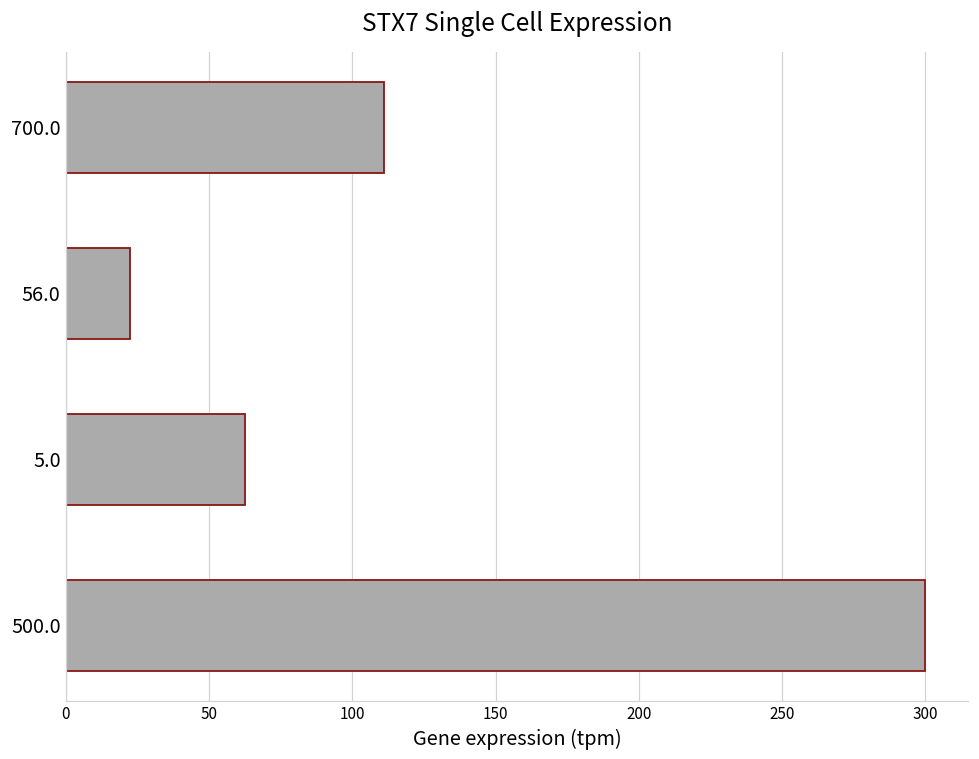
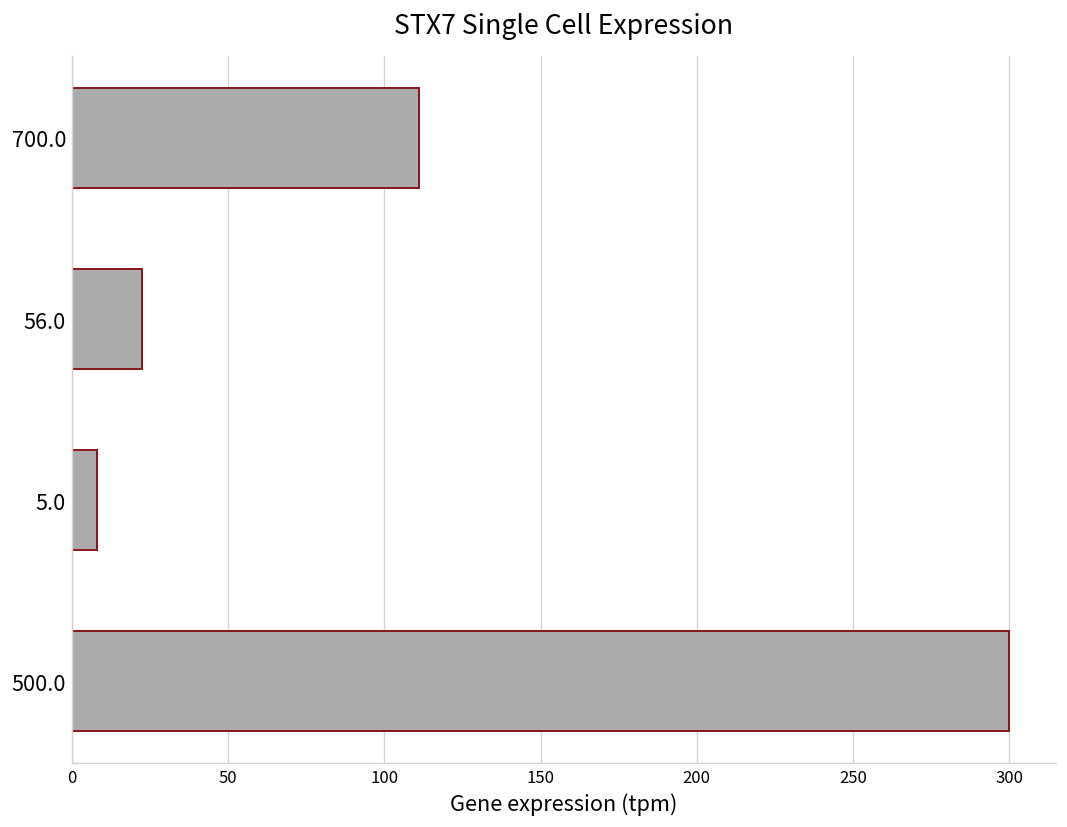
5.0: 62 -> 8
